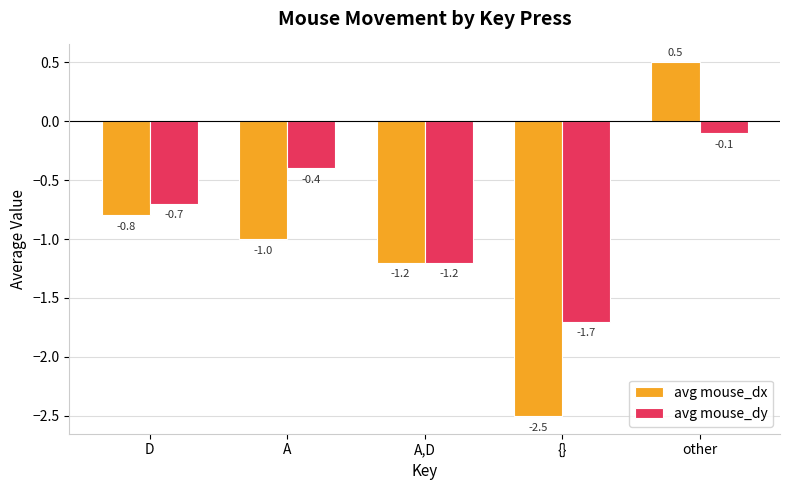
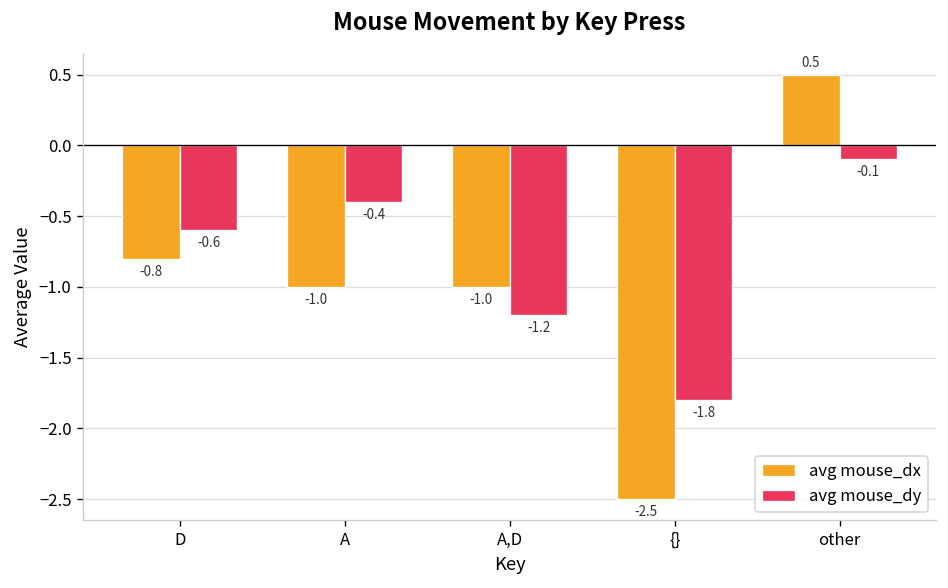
avg mouse_dy, D: -0.7 -> -0.6
avg mouse_dx, A,D: -1.2 -> -1.0
avg mouse_dy, {}: -1.7 -> -1.8
